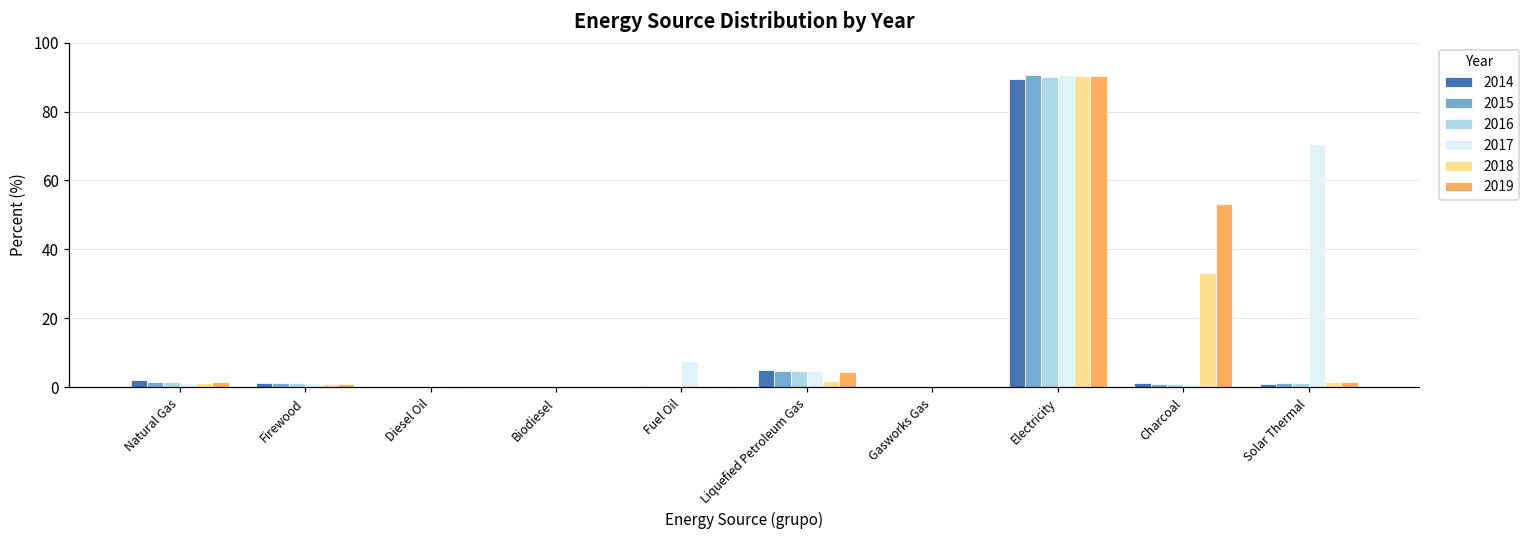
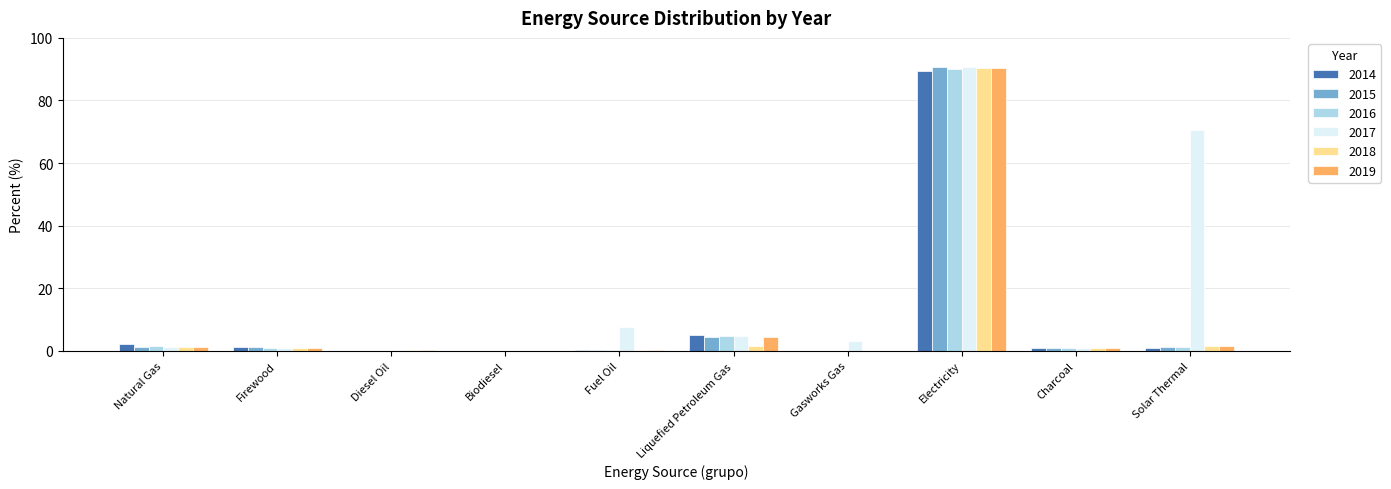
2017, Gasworks Gas: 0 -> 3
2018, Charcoal: 33 -> 1
2019, Charcoal: 53 -> 1
